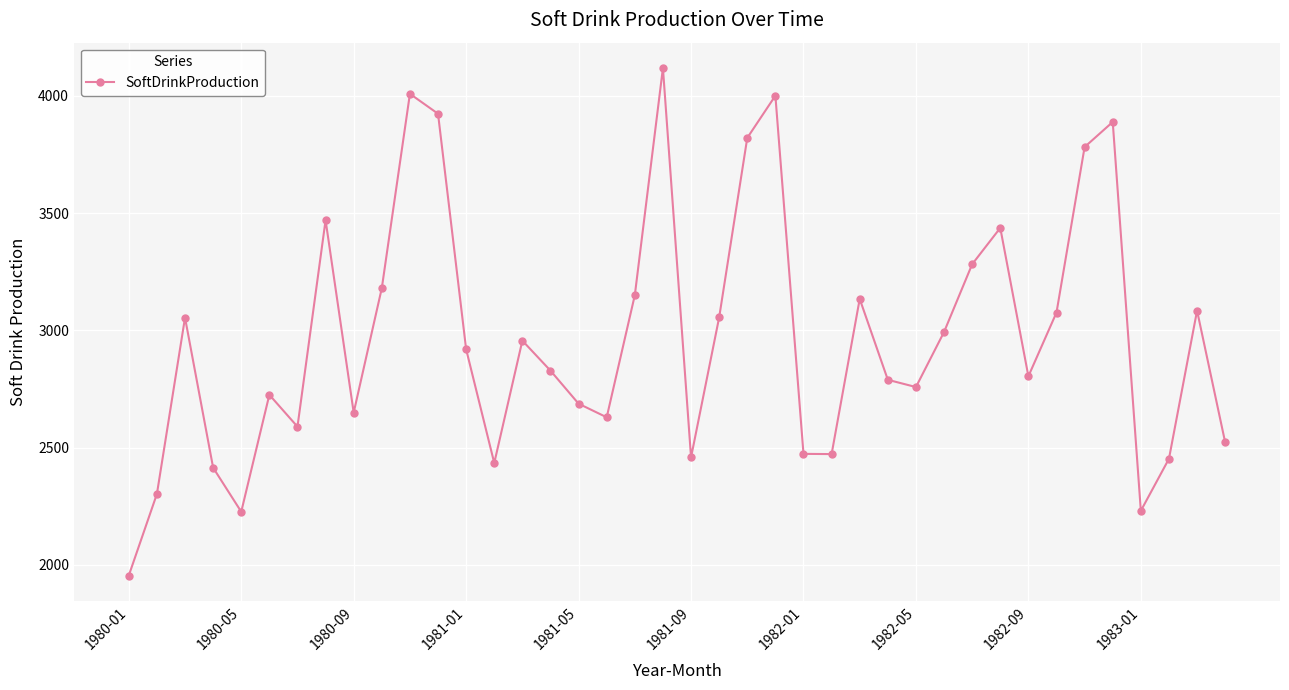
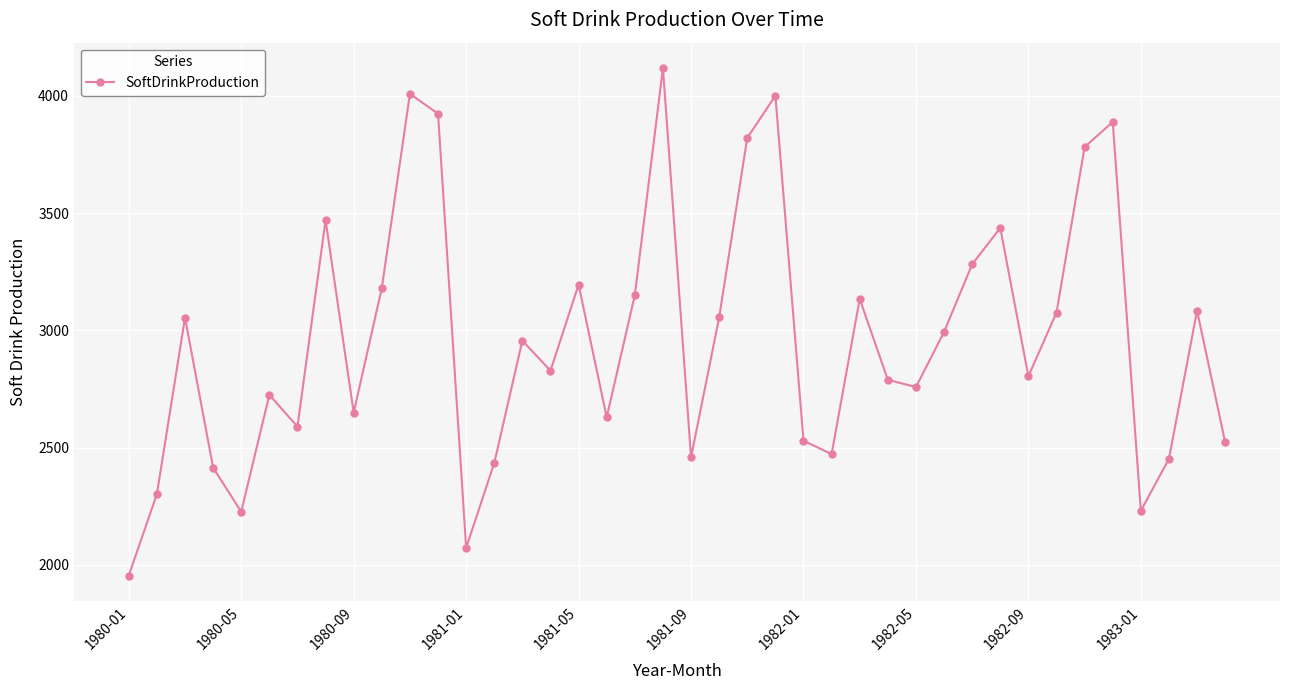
1981-01: 2920 -> 2070
1981-05: 2690 -> 3200
1982-01: 2470 -> 2530
